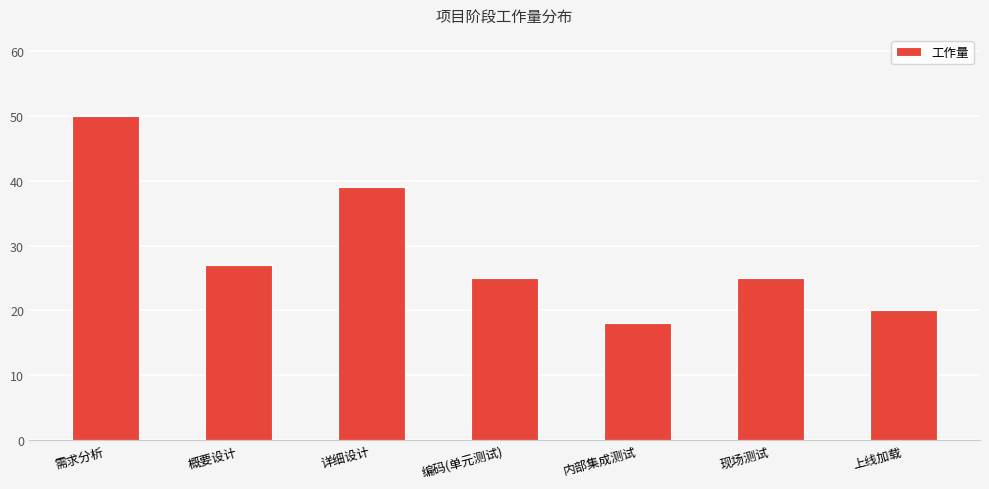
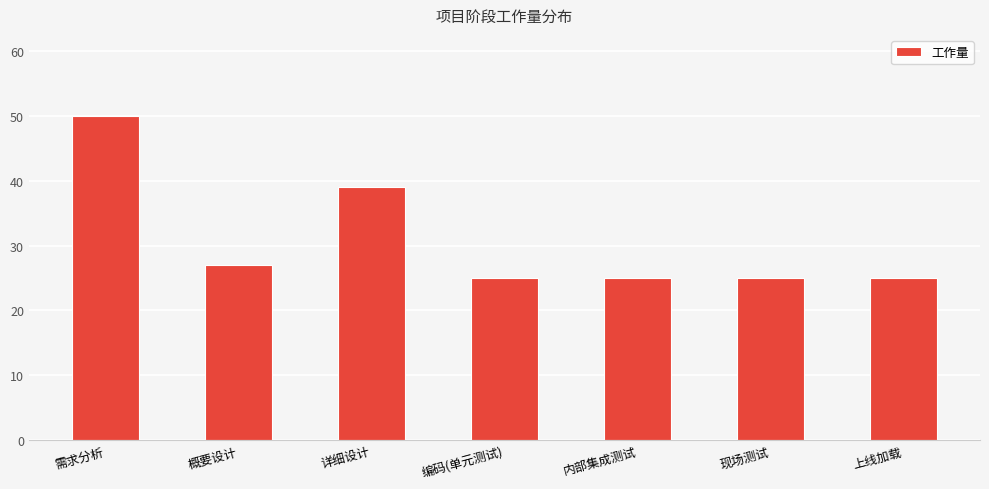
内部集成测试: 18 -> 25
上线加载: 20 -> 25
